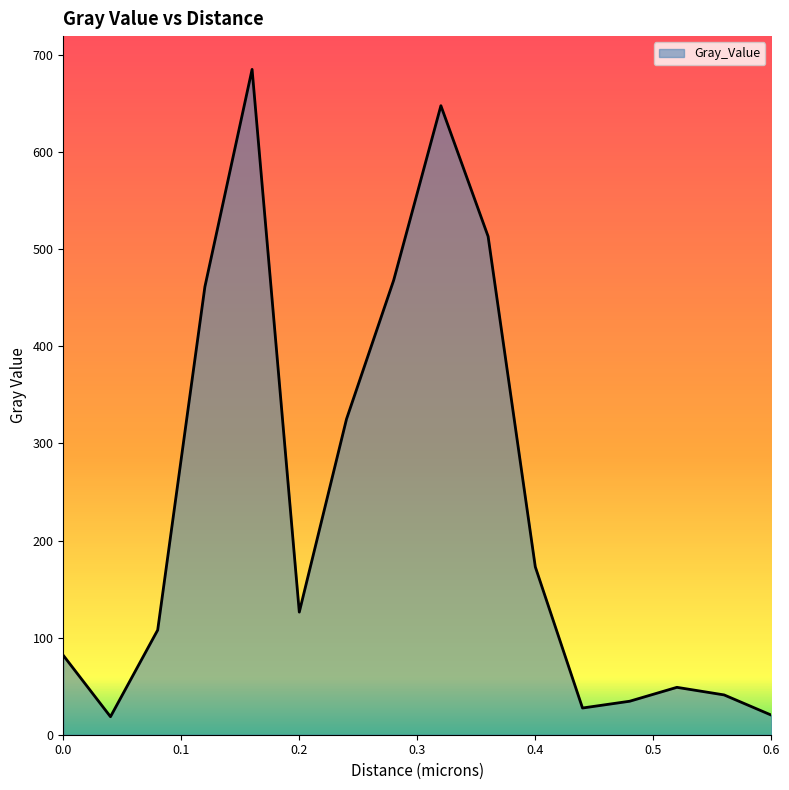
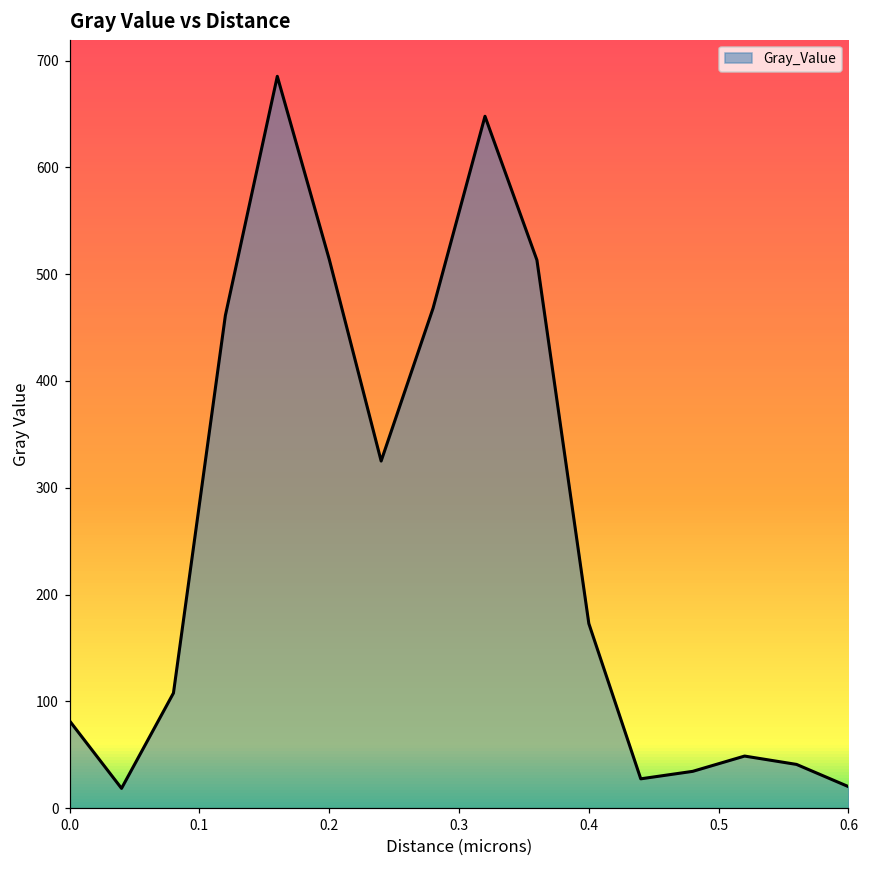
0.2: 130 -> 510
